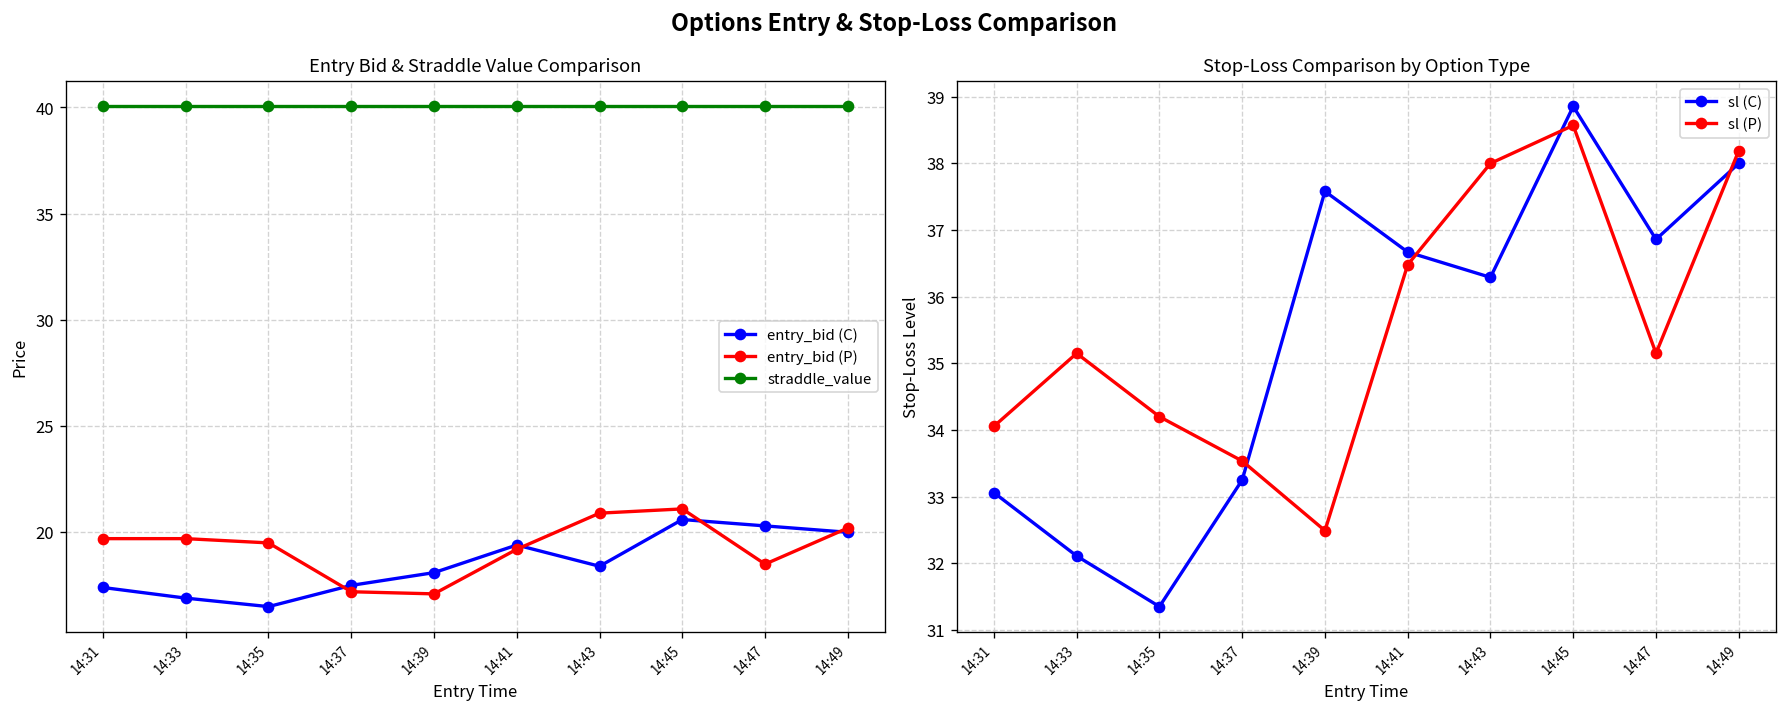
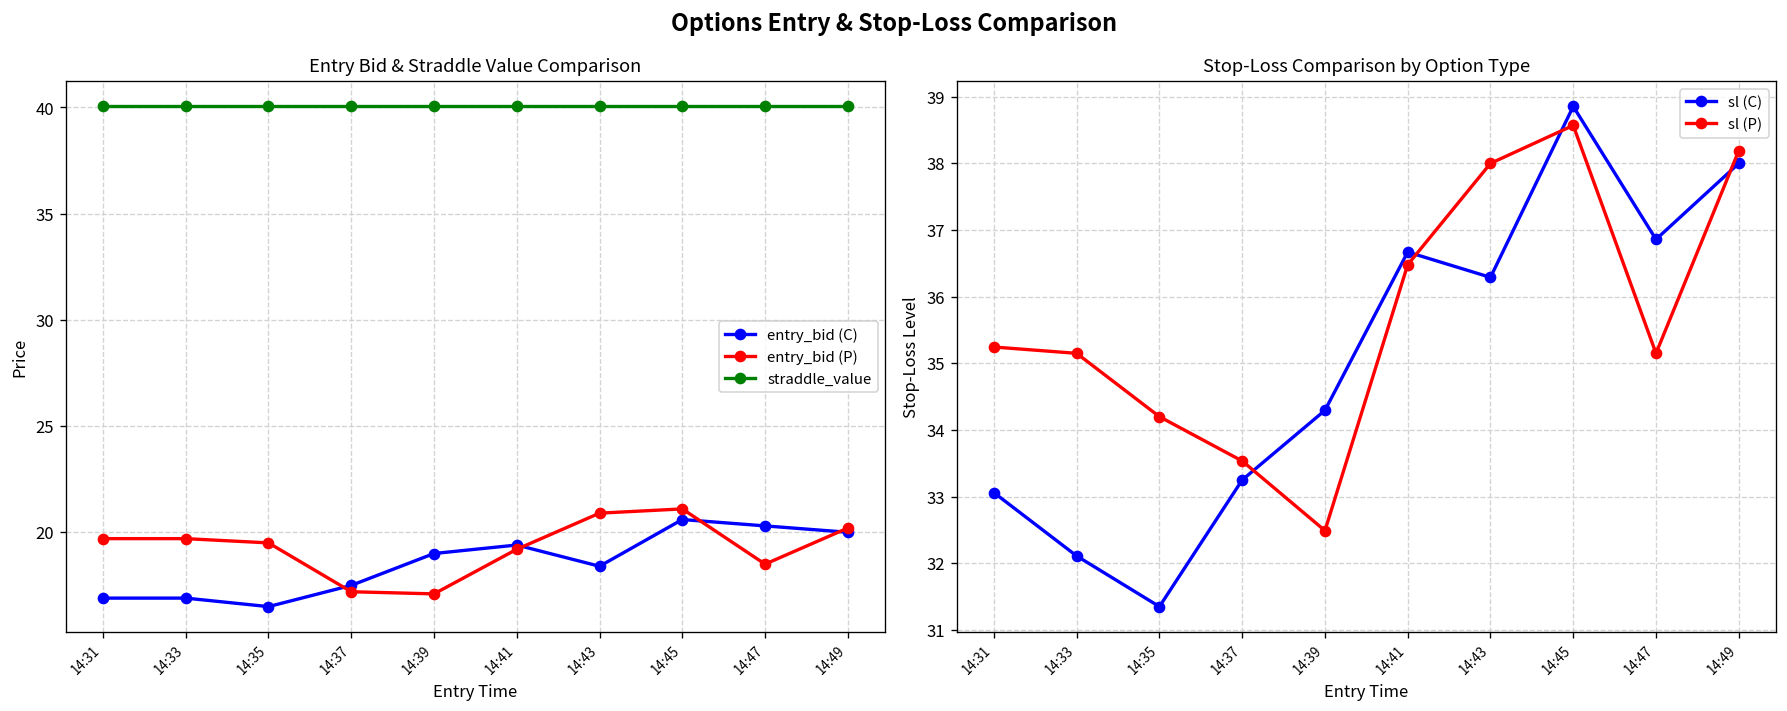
Entry Bid & Straddle Value Comparison, entry_bid (C), 14:31: 17.4 -> 16.9
Entry Bid & Straddle Value Comparison, entry_bid (C), 14:39: 18.1 -> 19.0
Stop-Loss Comparison by Option Type, sl (P), 14:31: 34.1 -> 35.2
Stop-Loss Comparison by Option Type, sl (C), 14:39: 37.6 -> 34.3
